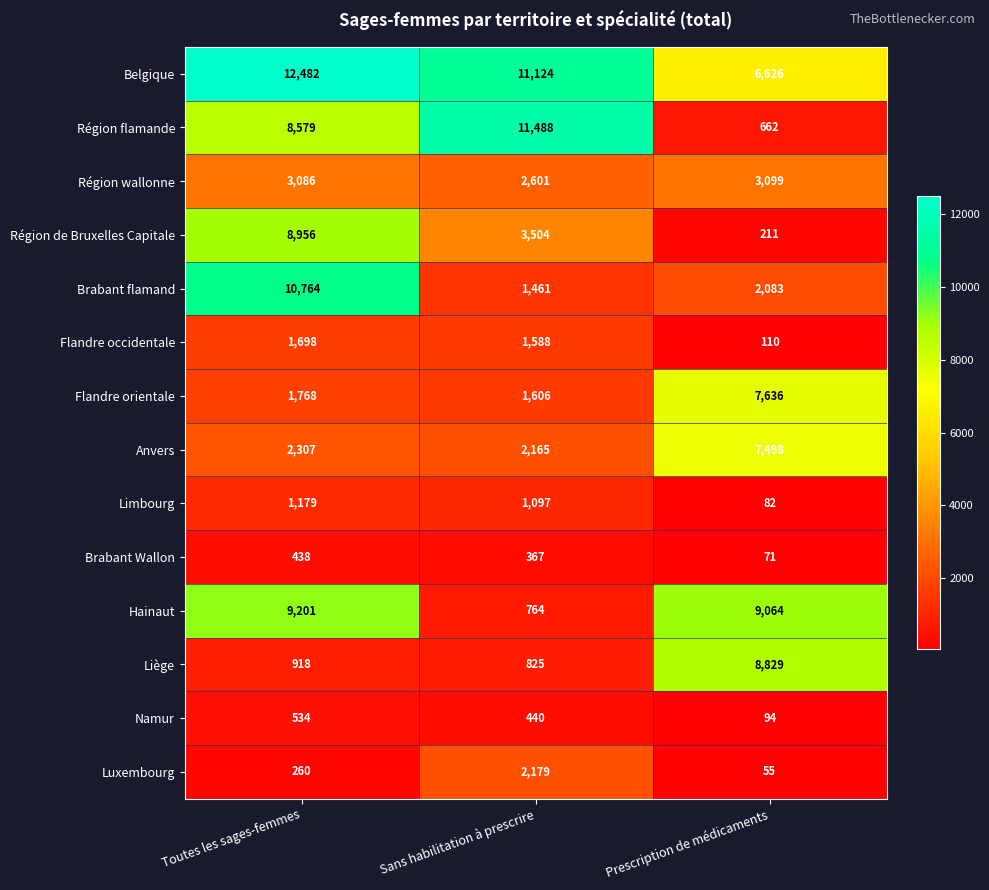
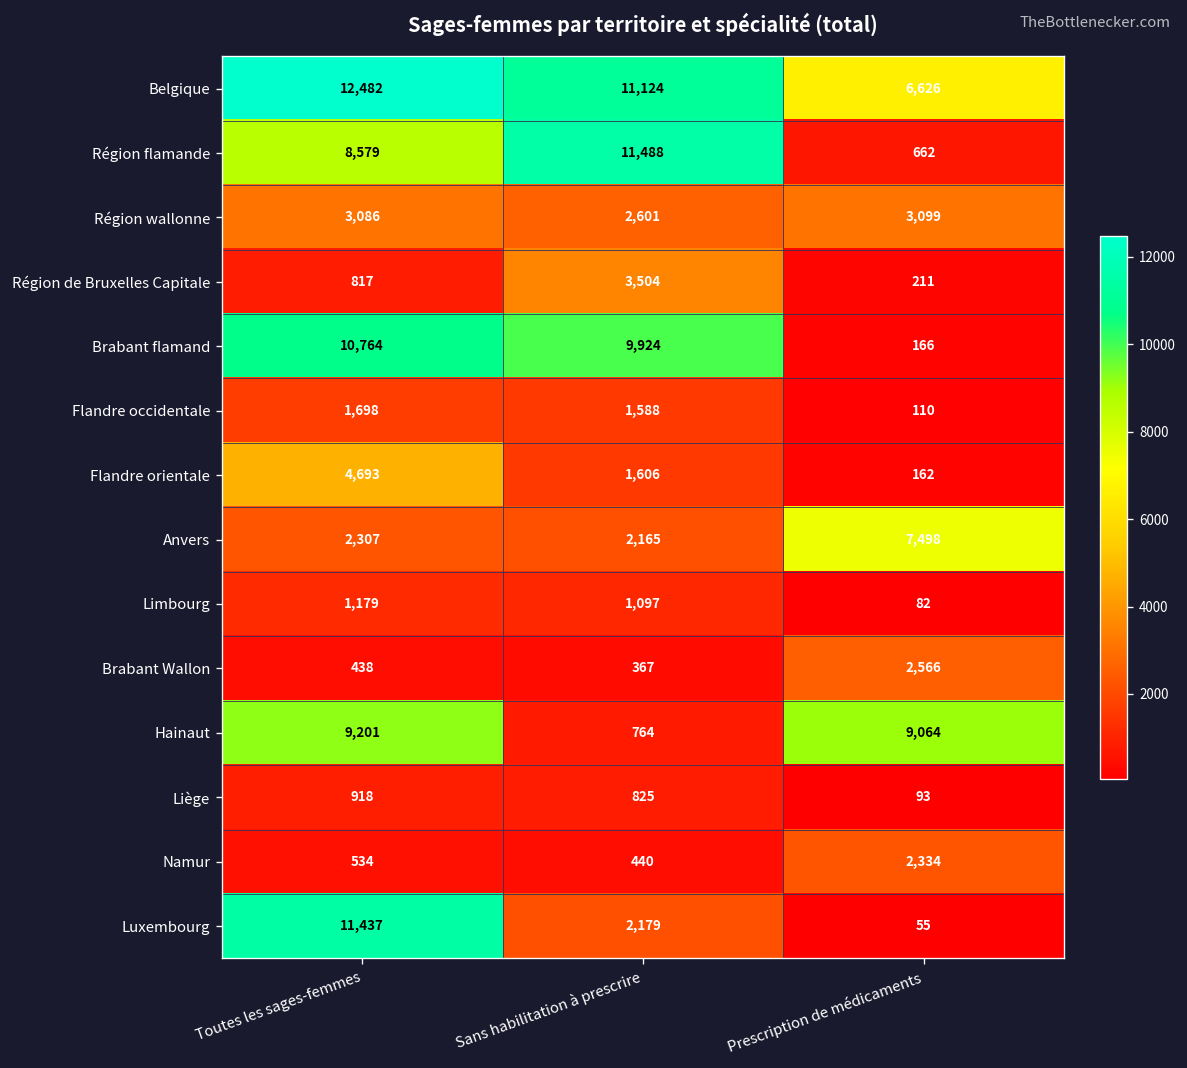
Région de Bruxelles Capitale, Toutes les sages-femmes: 8,956 -> 817
Brabant flamand, Sans habilitation à prescrire: 1,461 -> 9,924
Brabant flamand, Prescription de médicaments: 2,083 -> 166
Flandre orientale, Toutes les sages-femmes: 1,768 -> 4,693
Flandre orientale, Prescription de médicaments: 7,636 -> 162
Brabant Wallon, Prescription de médicaments: 71 -> 2,566
Liège, Prescription de médicaments: 8,829 -> 93
Namur, Prescription de médicaments: 94 -> 2,334
Luxembourg, Toutes les sages-femmes: 260 -> 11,437
